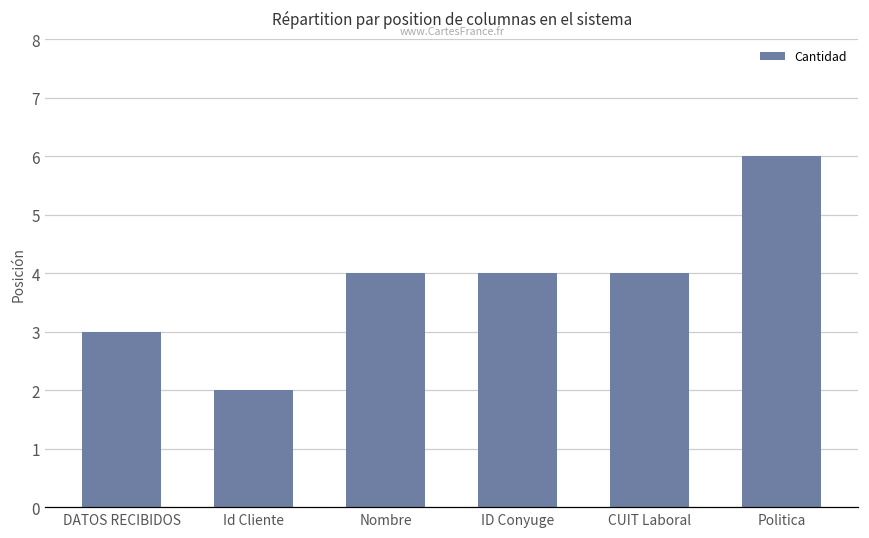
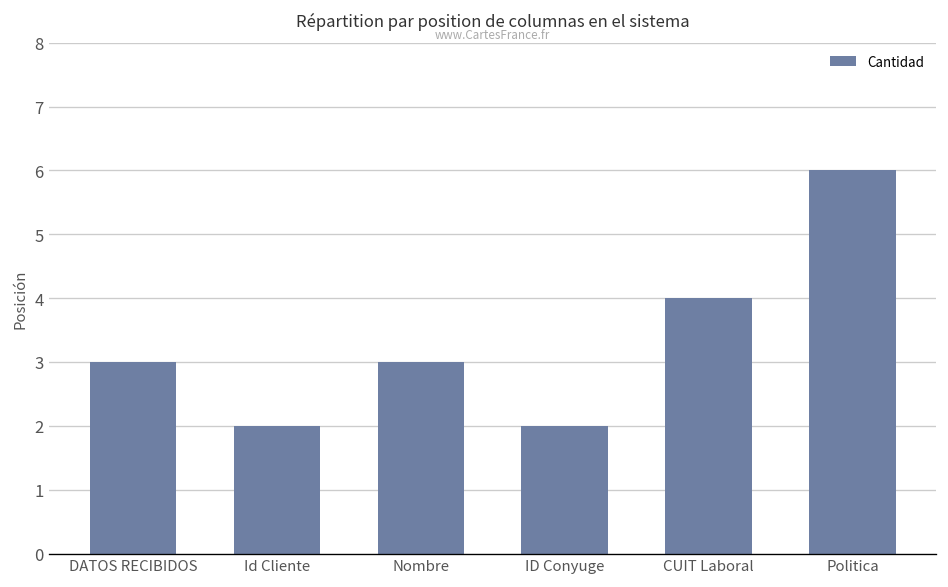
Nombre: 4 -> 3
ID Conyuge: 4 -> 2
